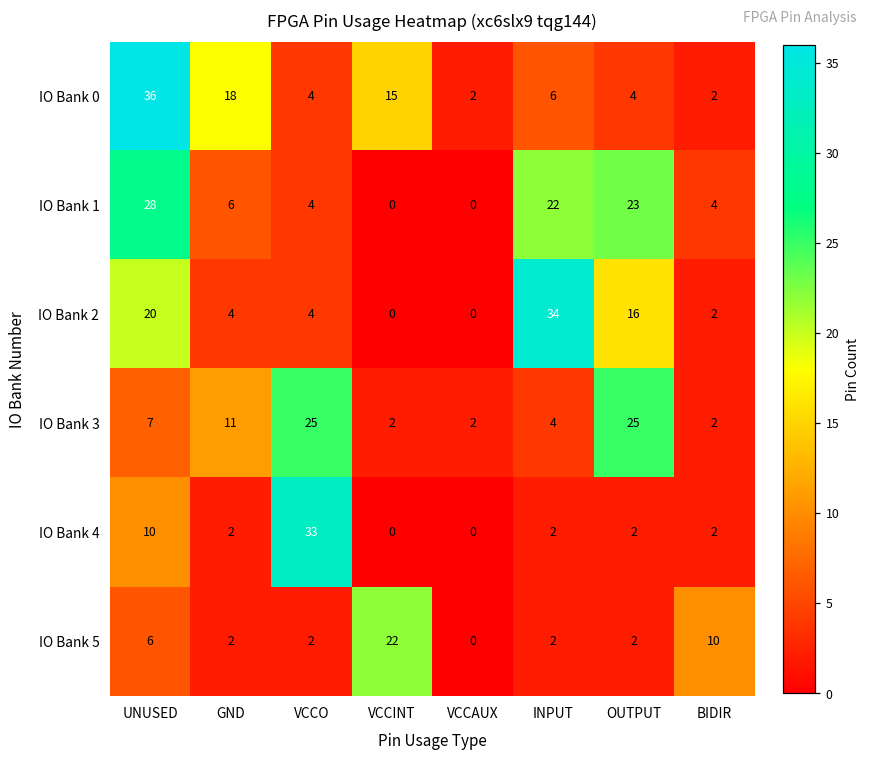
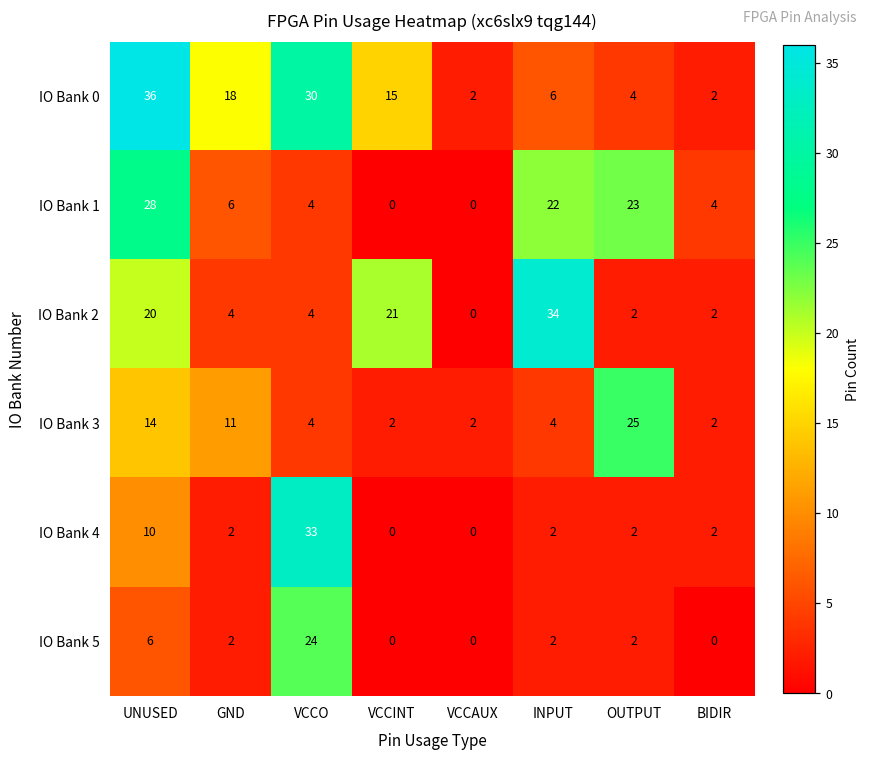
IO Bank 0, VCCO: 4 -> 30
IO Bank 2, VCCINT: 0 -> 21
IO Bank 2, OUTPUT: 16 -> 2
IO Bank 3, UNUSED: 7 -> 14
IO Bank 3, VCCO: 25 -> 4
IO Bank 5, VCCO: 2 -> 24
IO Bank 5, VCCINT: 22 -> 0
IO Bank 5, BIDIR: 10 -> 0
